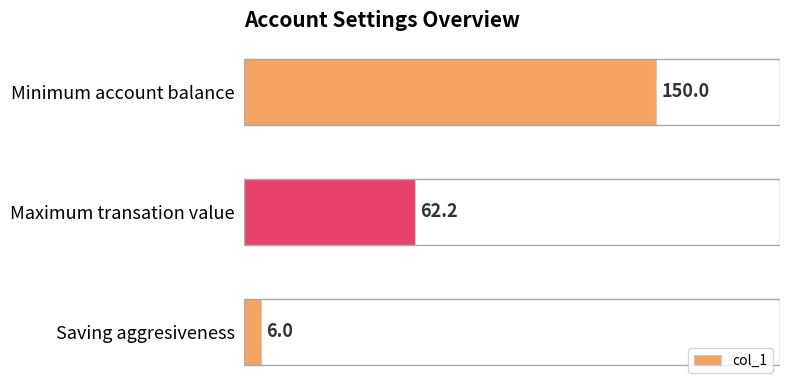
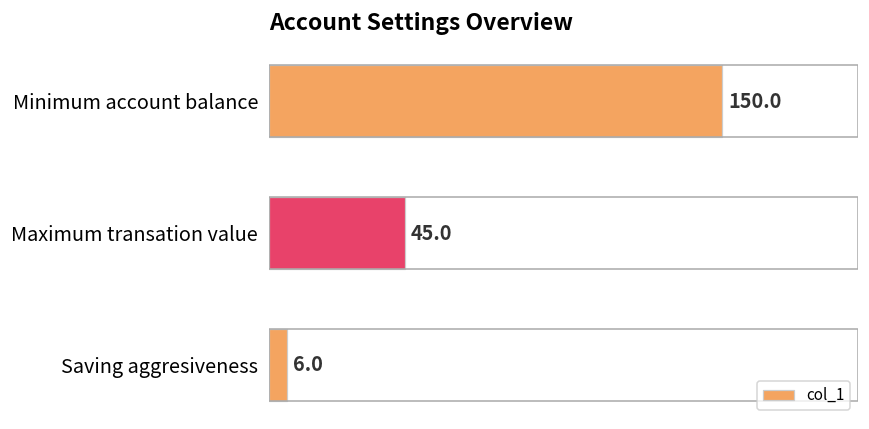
Maximum transation value: 62.2 -> 45.0
